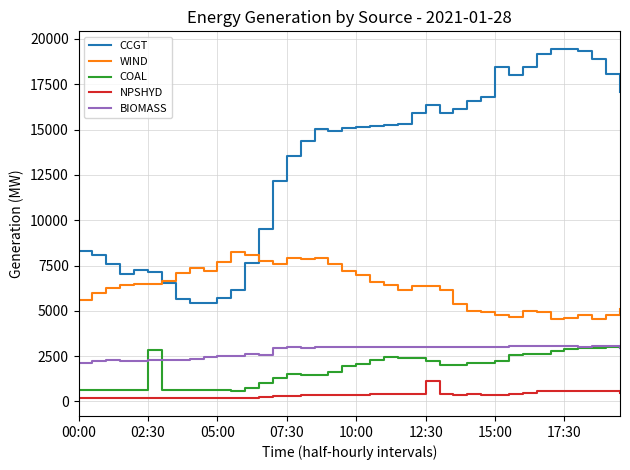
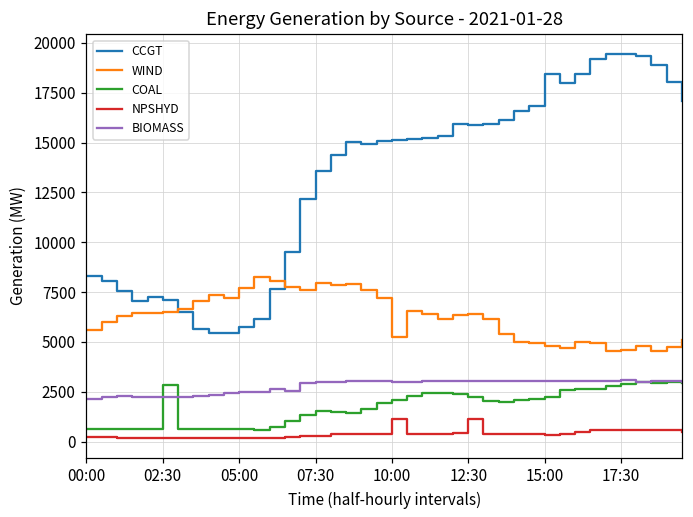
WIND, 10:00: 7000 -> 5300
NPSHYD, 10:00: 400 -> 1100
CCGT, 12:30: 16400 -> 15900
